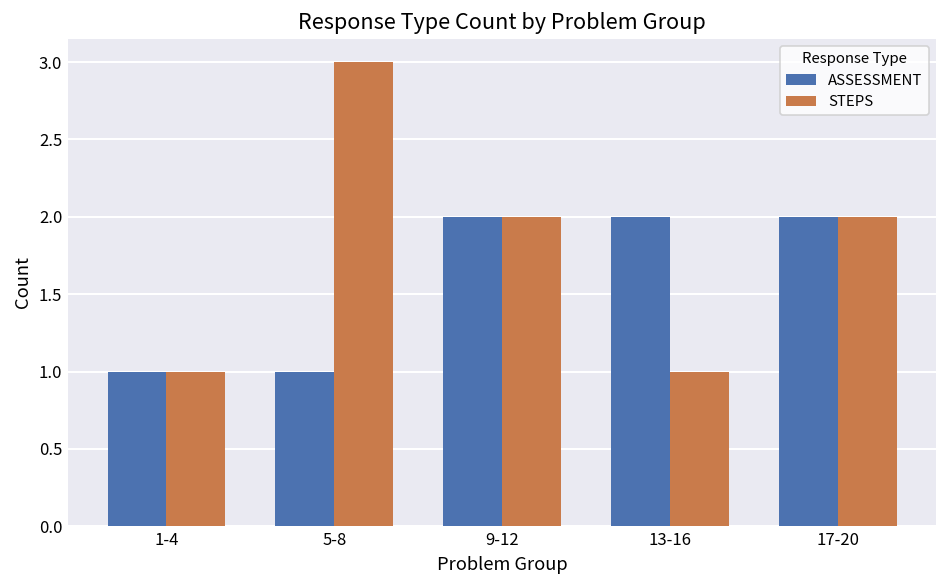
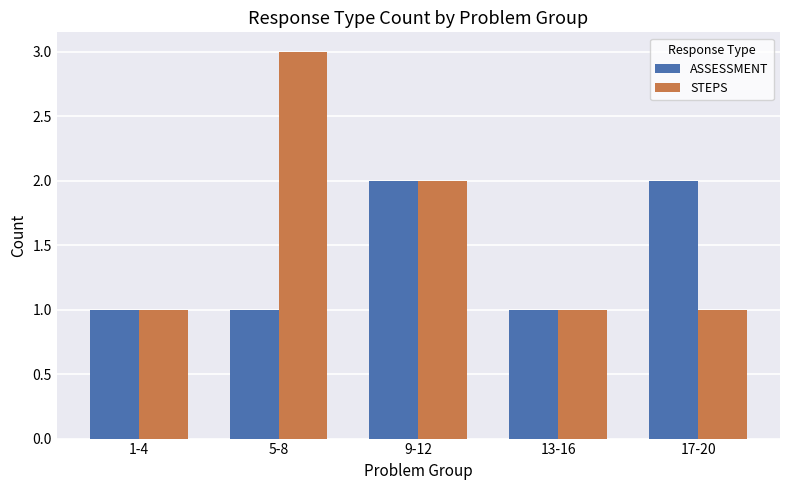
ASSESSMENT, 13-16: 2 -> 1
STEPS, 17-20: 2 -> 1
